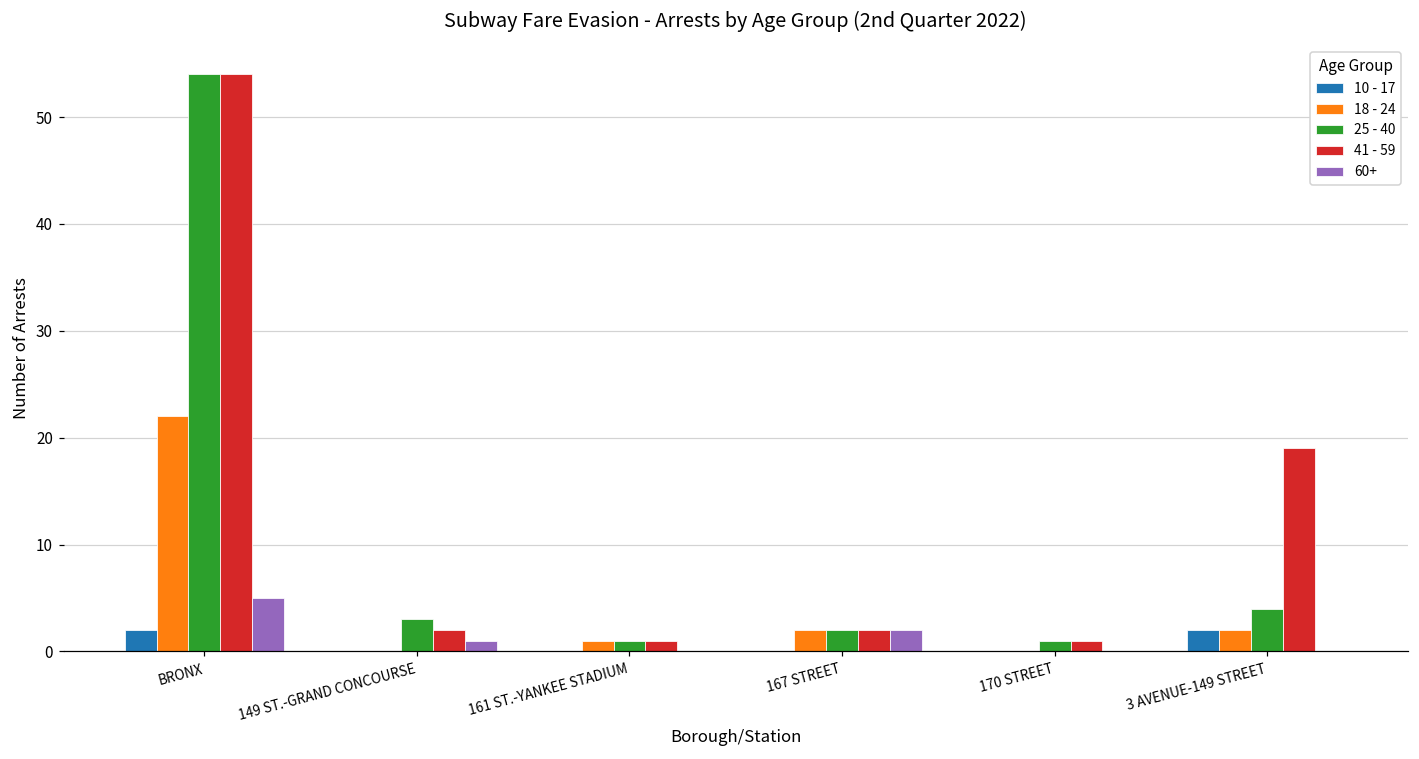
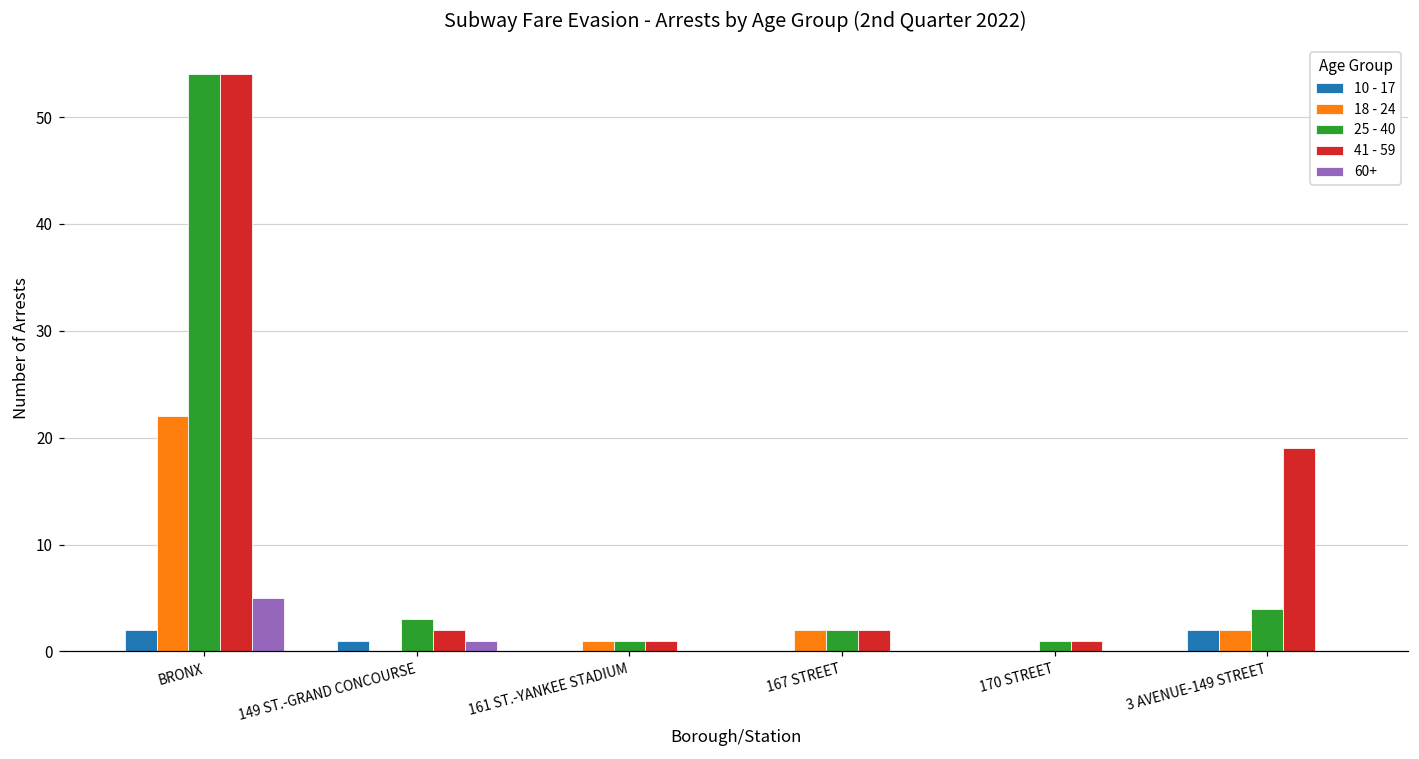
10 - 17, 149 ST.-GRAND CONCOURSE: 0 -> 1
60+, 167 STREET: 2 -> 0
